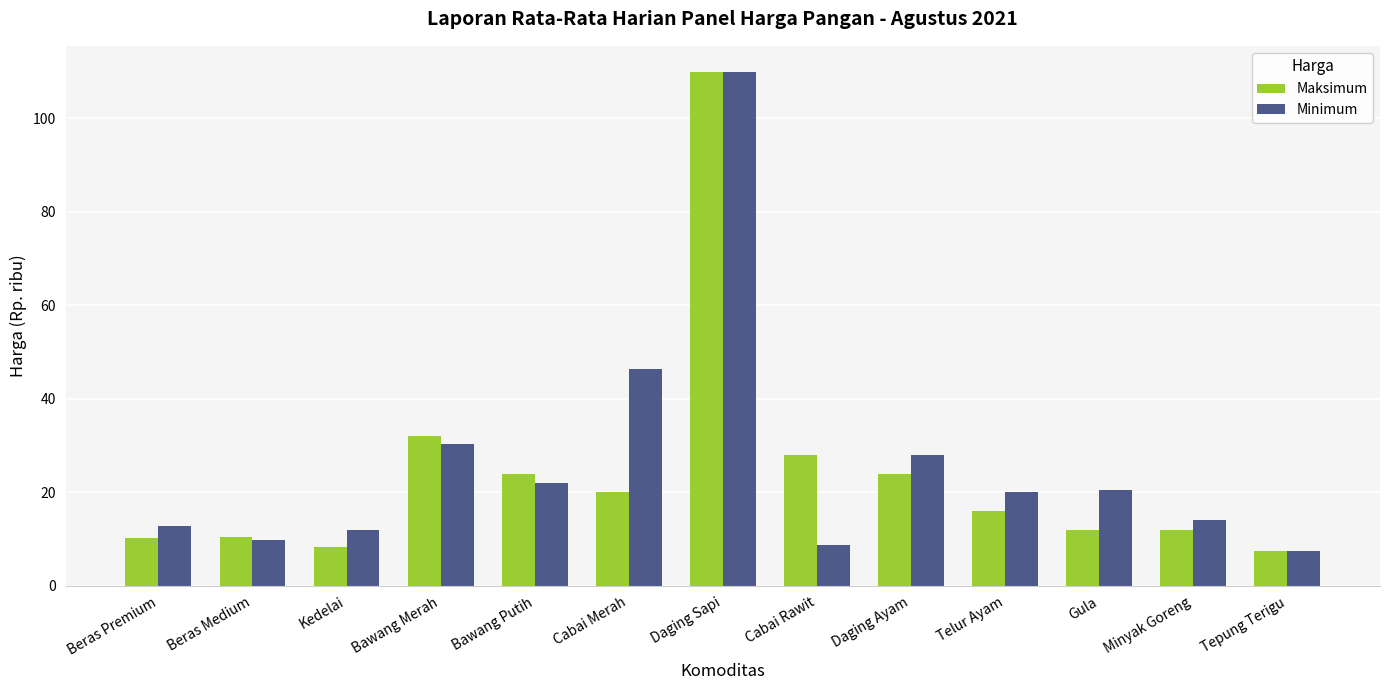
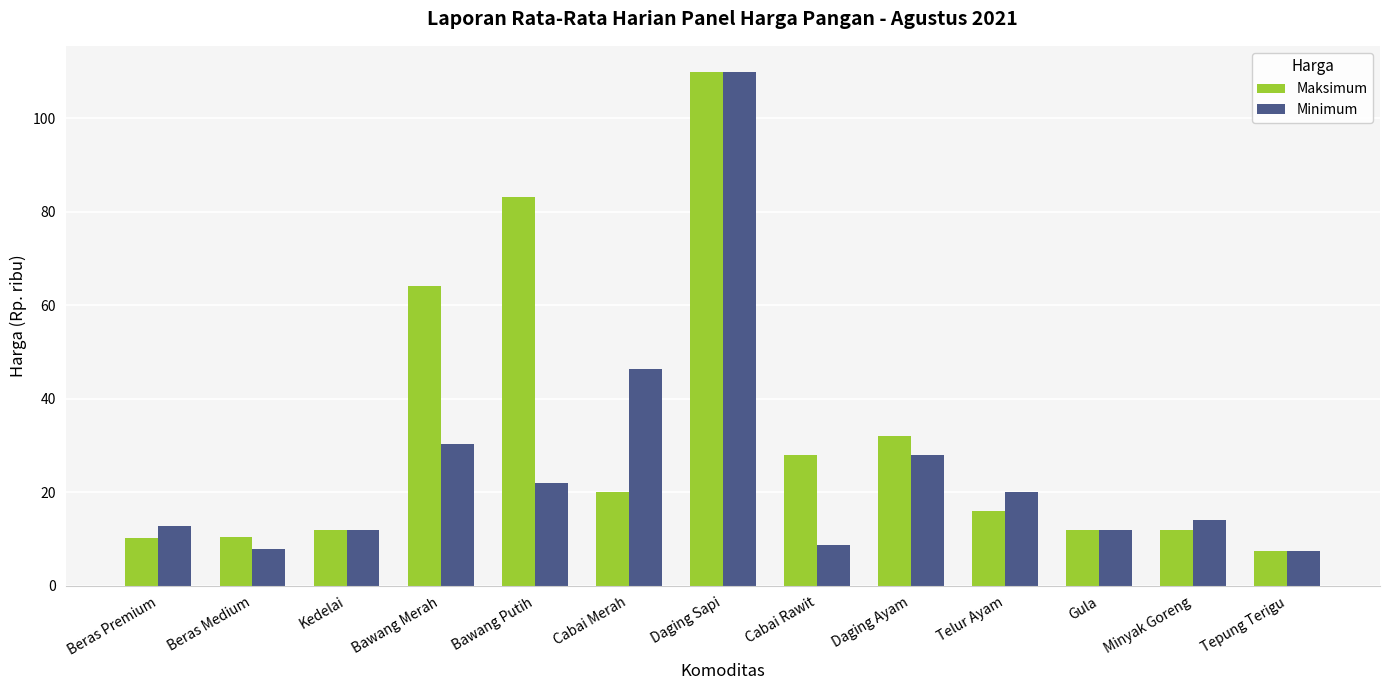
Minimum, Beras Medium: 10 -> 8
Maksimum, Kedelai: 8 -> 12
Maksimum, Bawang Merah: 32 -> 64
Maksimum, Bawang Putih: 24 -> 83
Maksimum, Daging Ayam: 24 -> 32
Minimum, Gula: 20 -> 12
